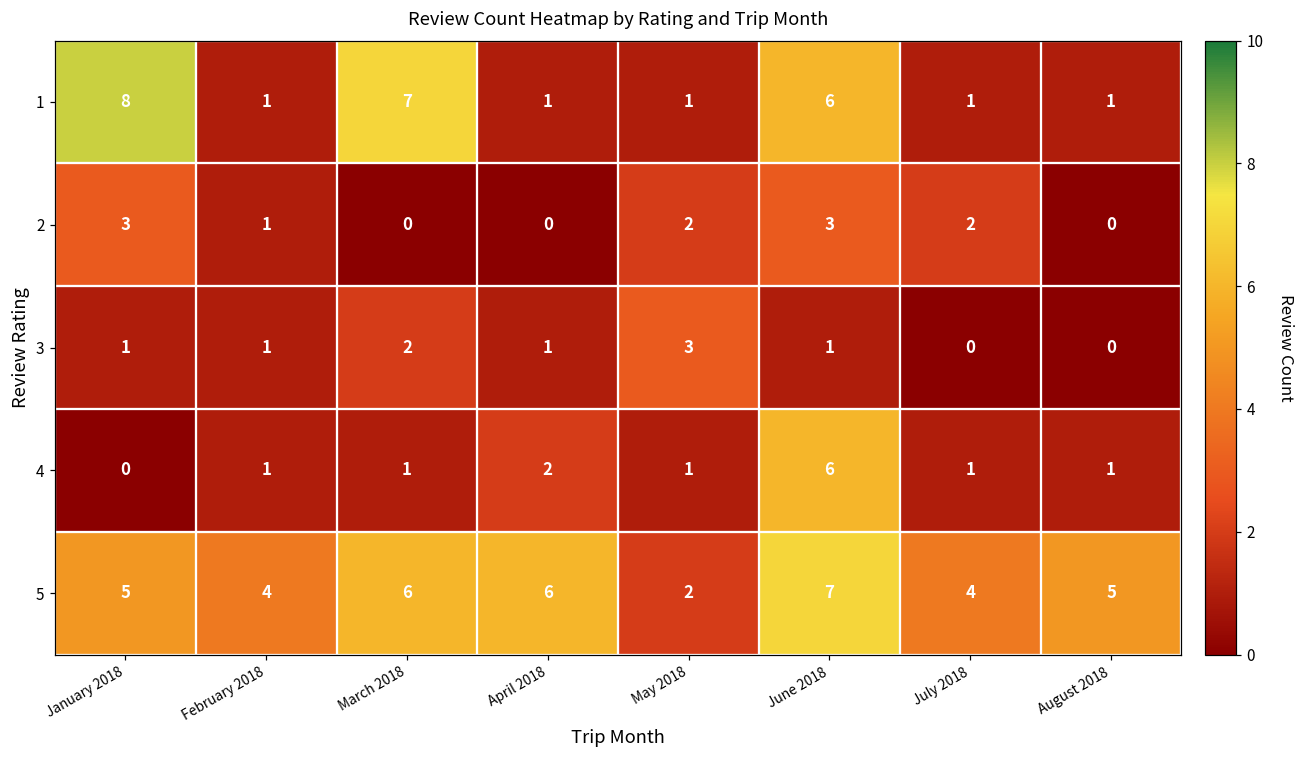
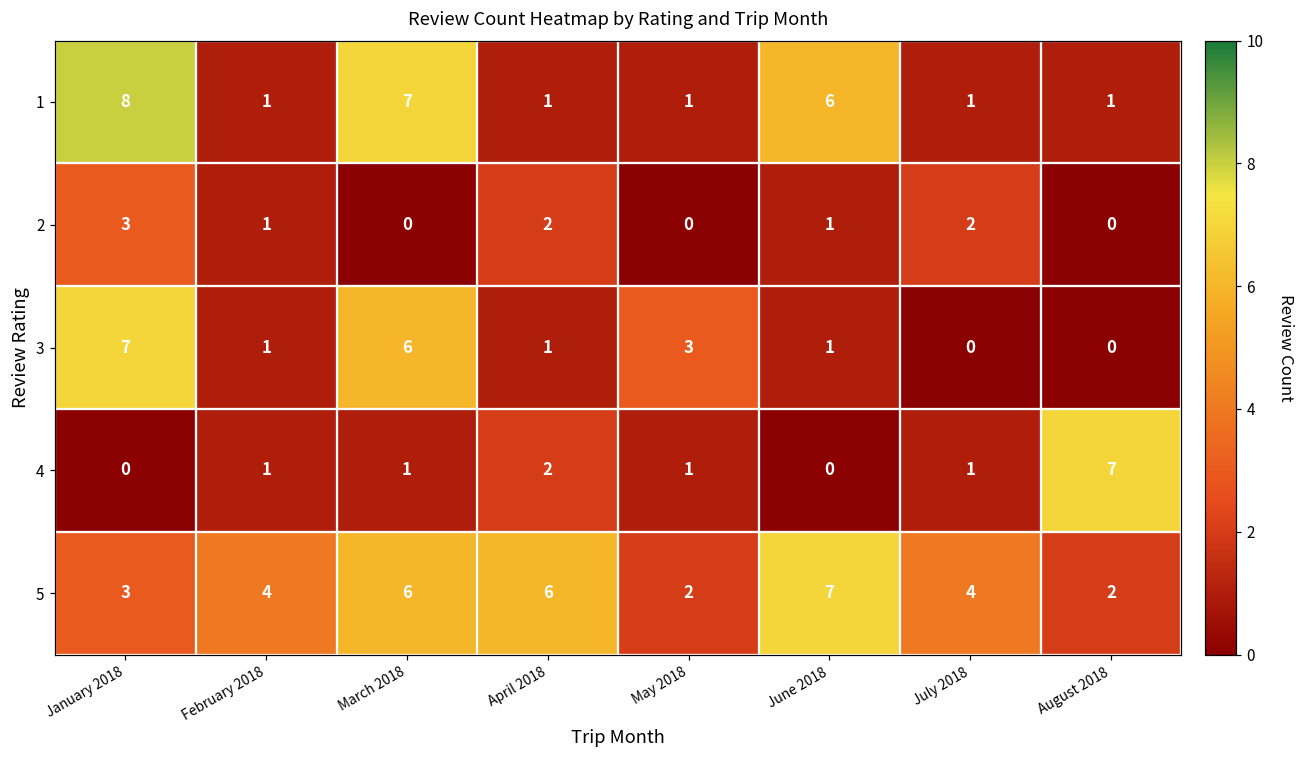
2, April 2018: 0 -> 2
2, May 2018: 2 -> 0
2, June 2018: 3 -> 1
3, January 2018: 1 -> 7
3, March 2018: 2 -> 6
4, June 2018: 6 -> 0
4, August 2018: 1 -> 7
5, January 2018: 5 -> 3
5, August 2018: 5 -> 2
